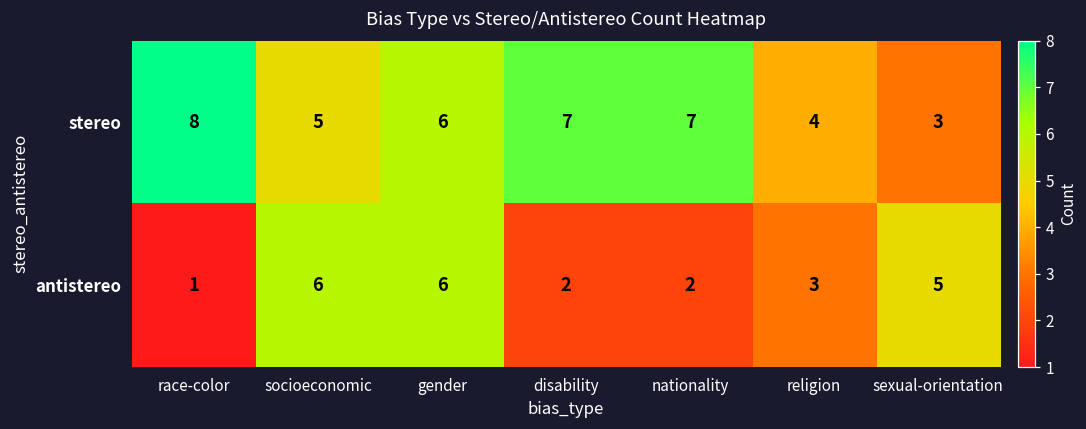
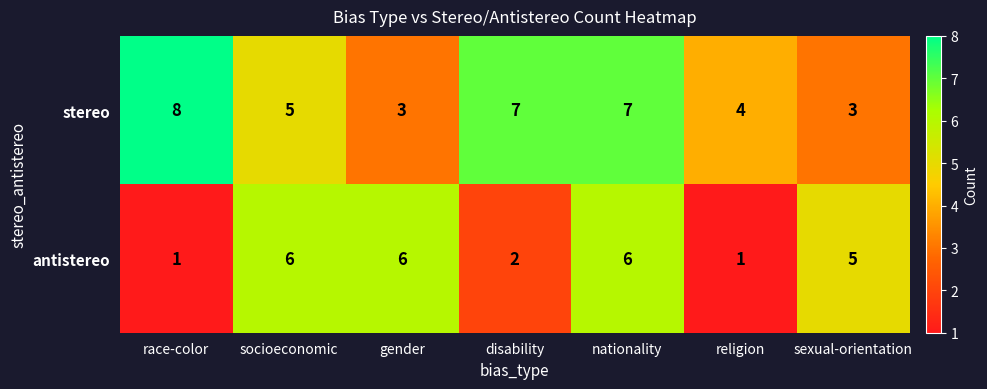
stereo, gender: 6 -> 3
antistereo, nationality: 2 -> 6
antistereo, religion: 3 -> 1
